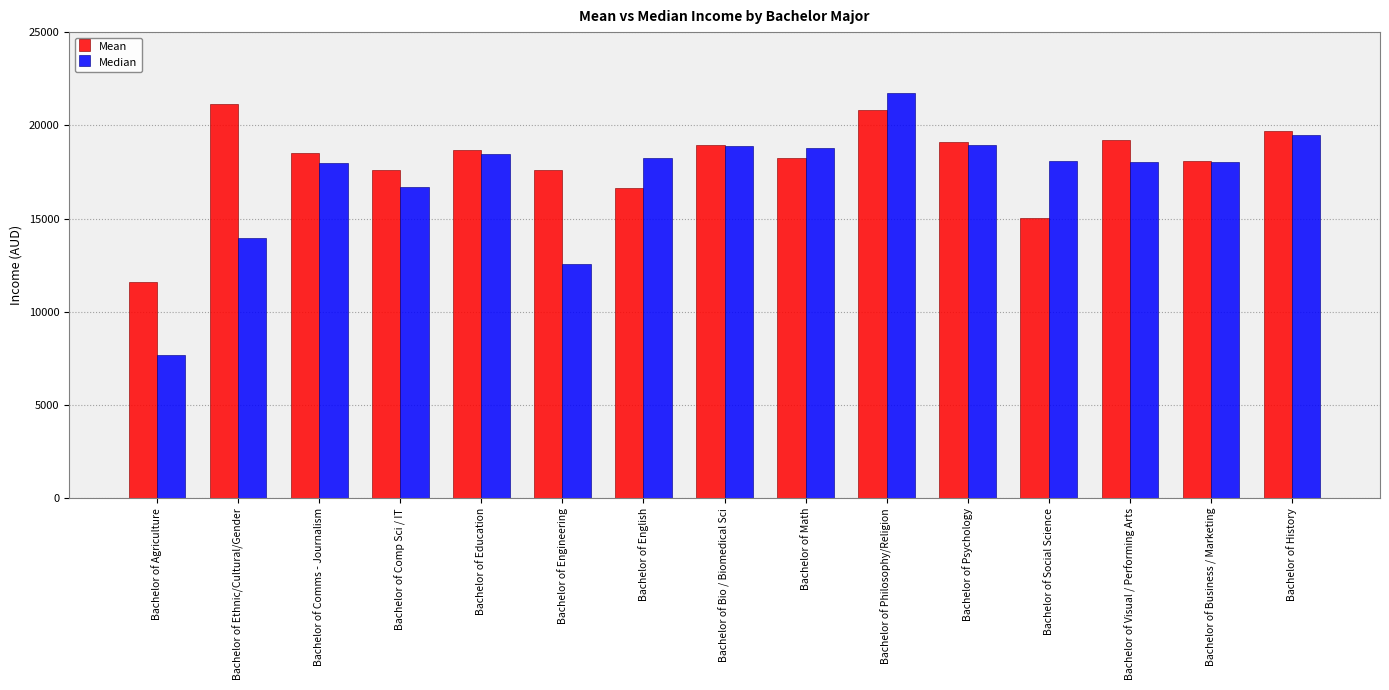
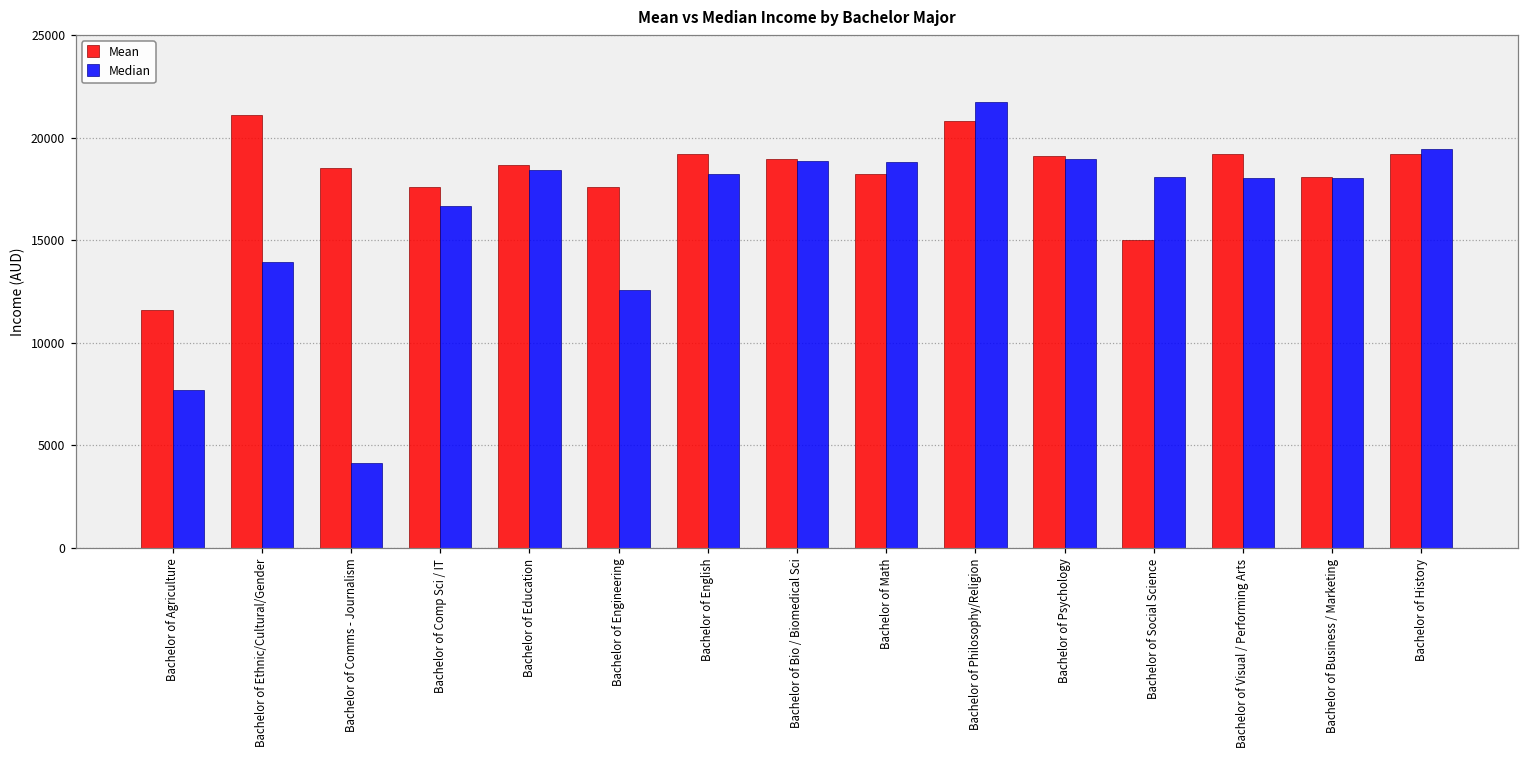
Median, Bachelor of Comms - Journalism: 18000 -> 4100
Mean, Bachelor of English: 16600 -> 19200
Mean, Bachelor of History: 19700 -> 19200
